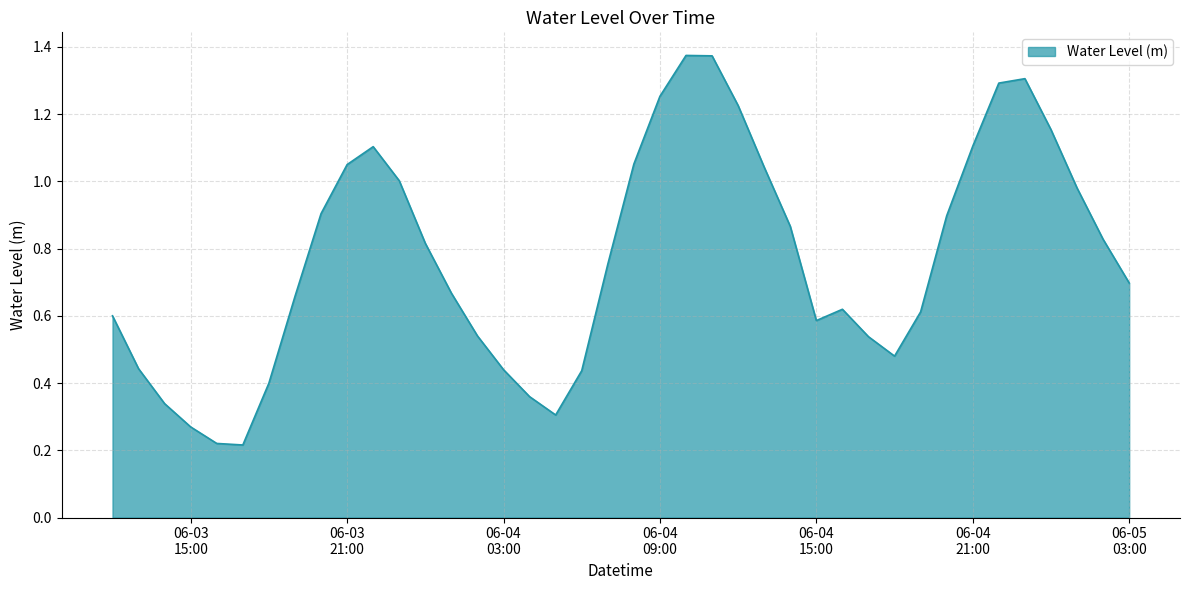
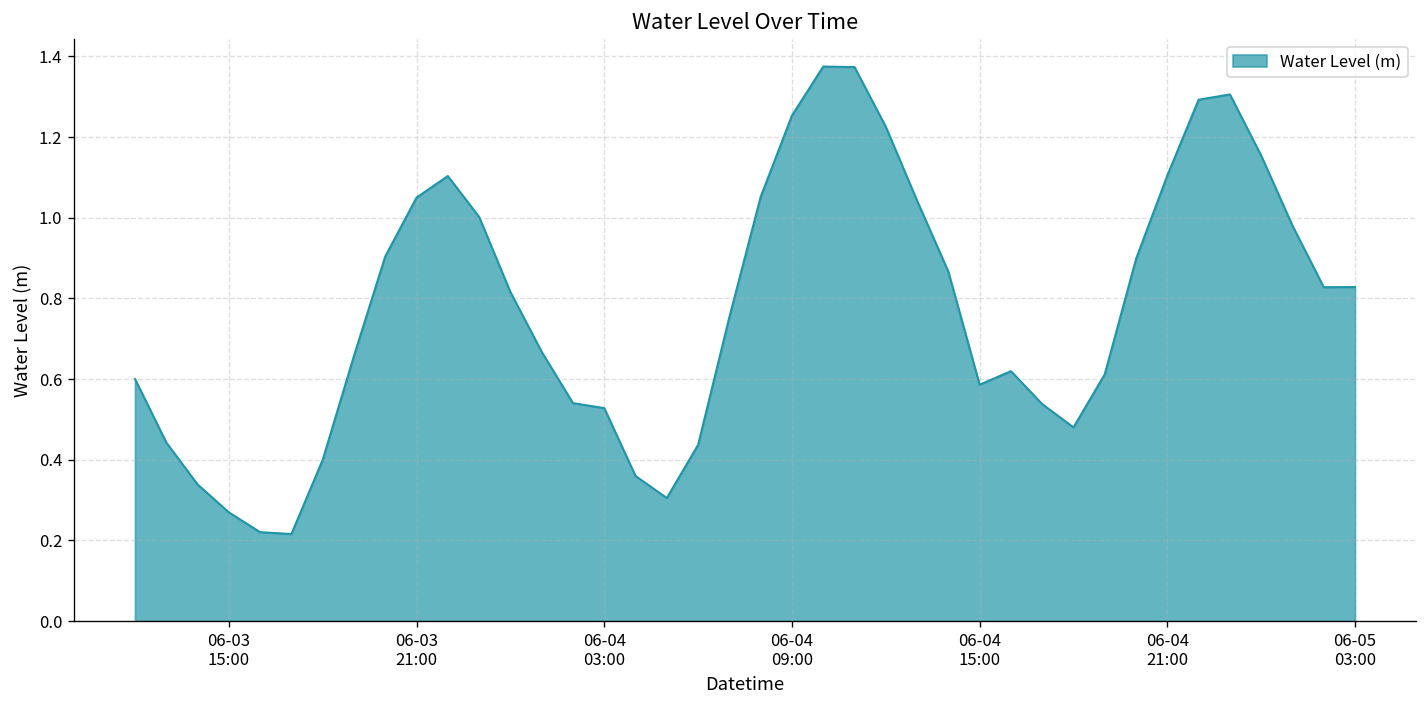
06-04 03:00: 0.44 -> 0.53
06-05 03:00: 0.70 -> 0.83
